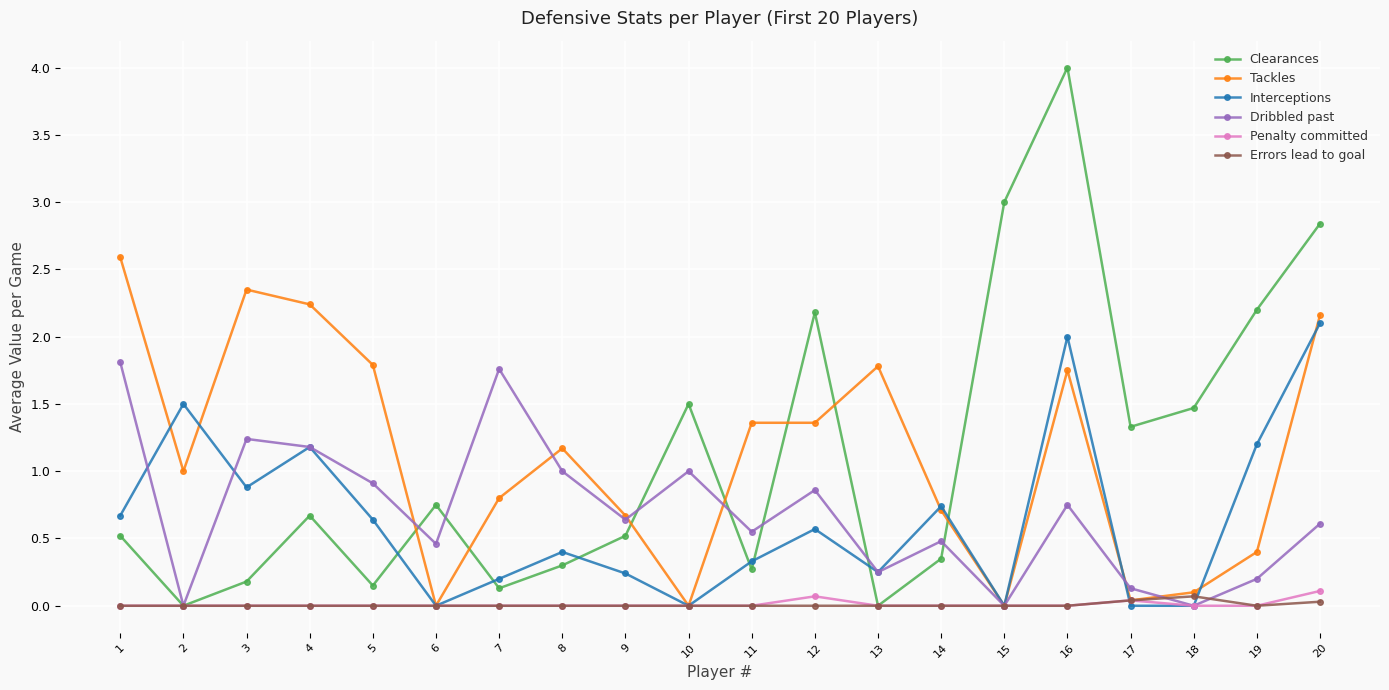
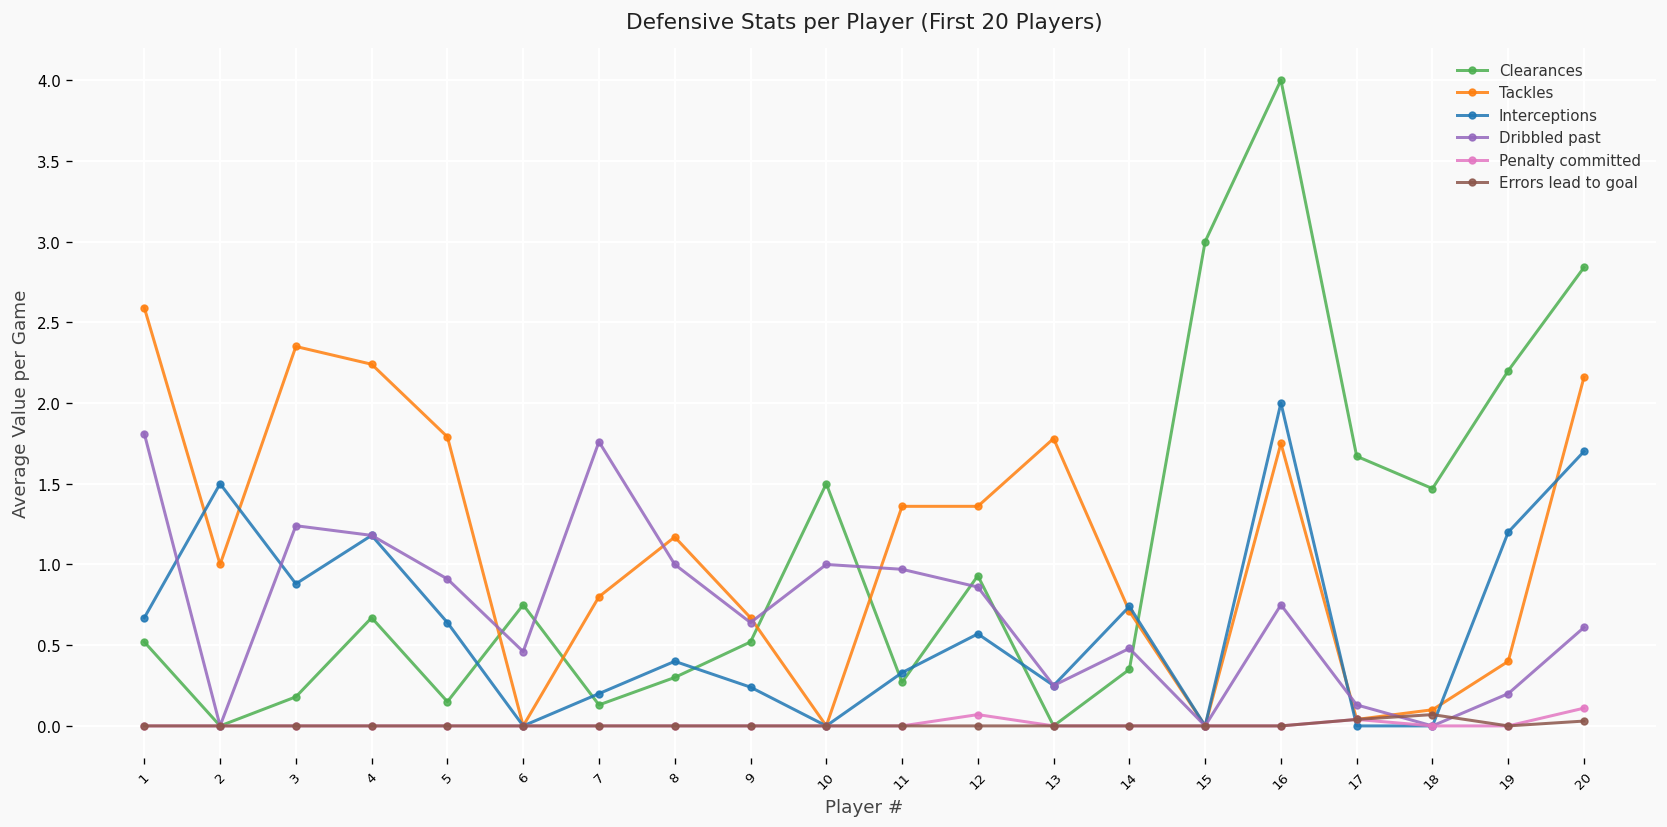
Dribbled past, 11: 0.55 -> 0.97
Clearances, 12: 2.18 -> 0.93
Clearances, 17: 1.33 -> 1.67
Interceptions, 20: 2.1 -> 1.7
